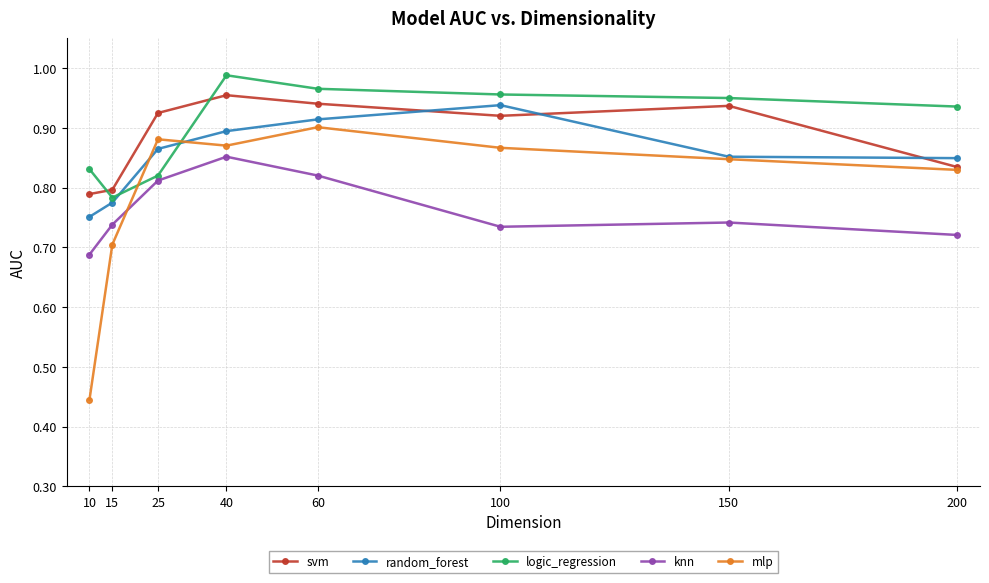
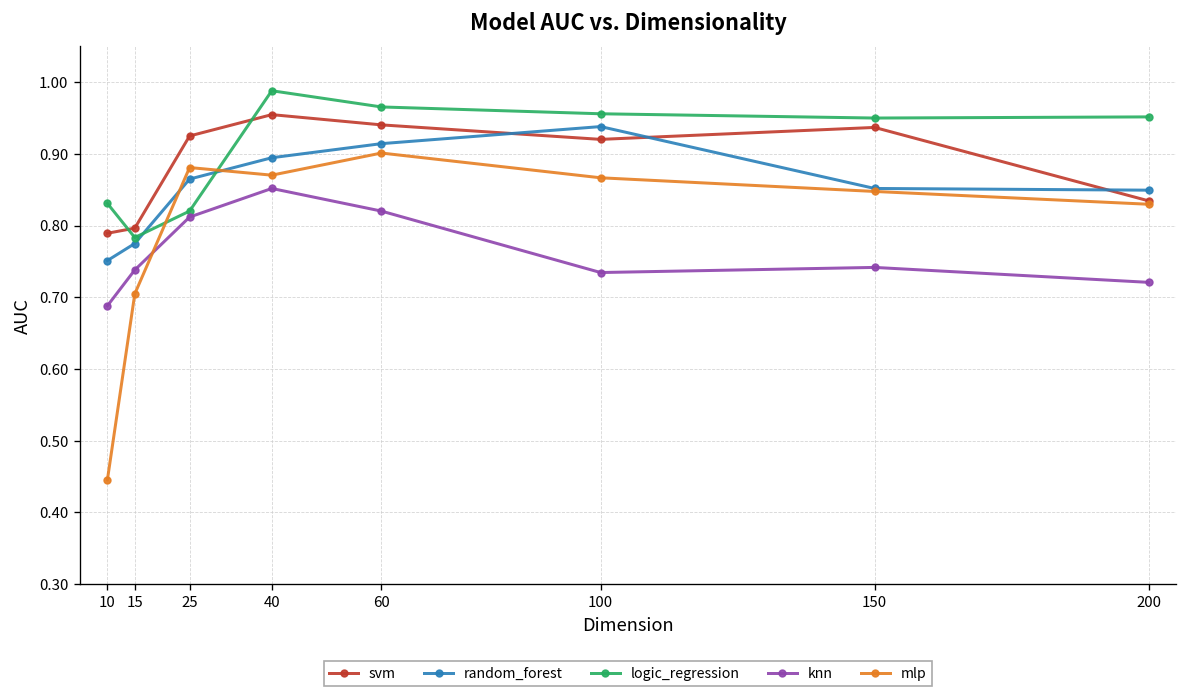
logic_regression, 200: 0.94 -> 0.95
